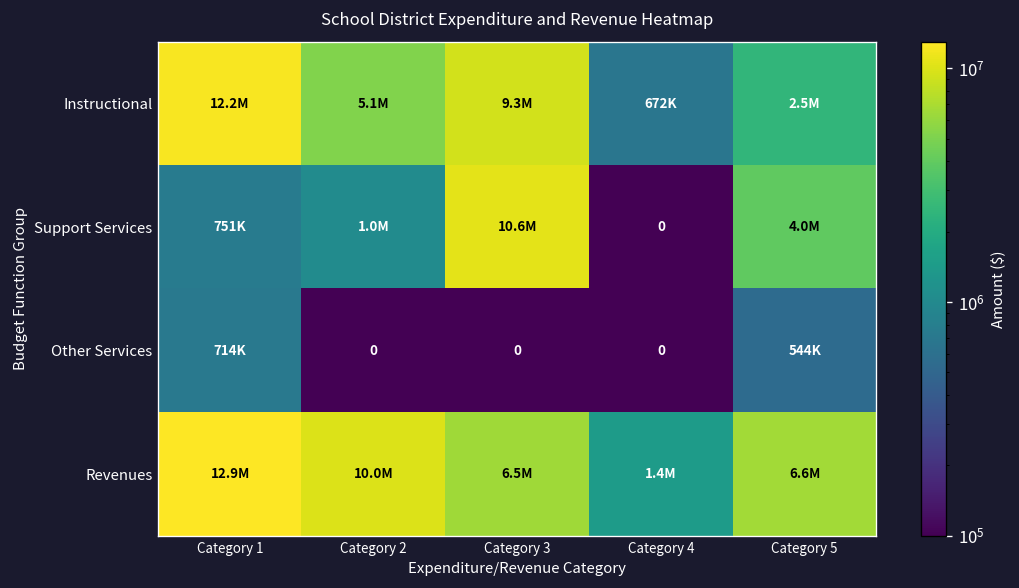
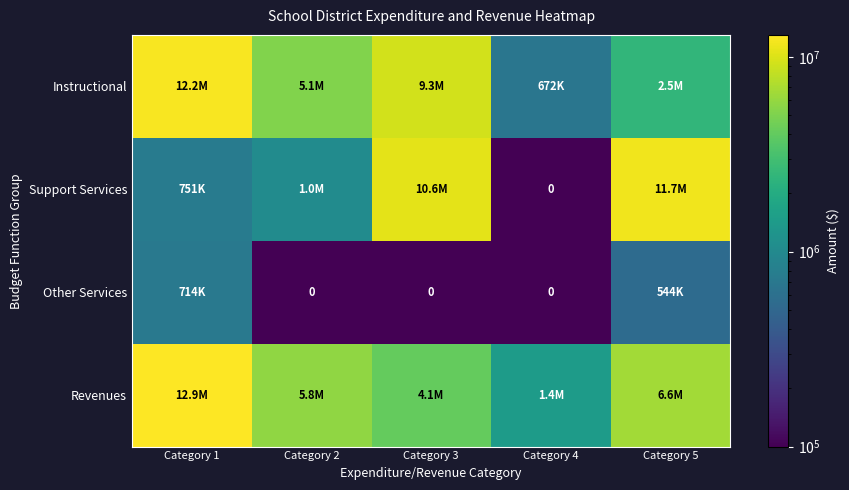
Support Services, Category 5: 4.0M -> 11.7M
Revenues, Category 2: 10.0M -> 5.8M
Revenues, Category 3: 6.5M -> 4.1M
